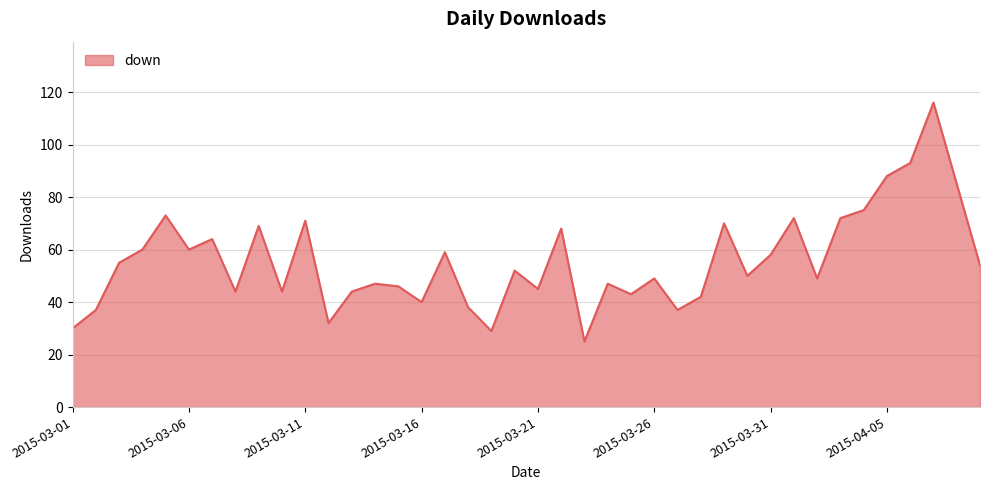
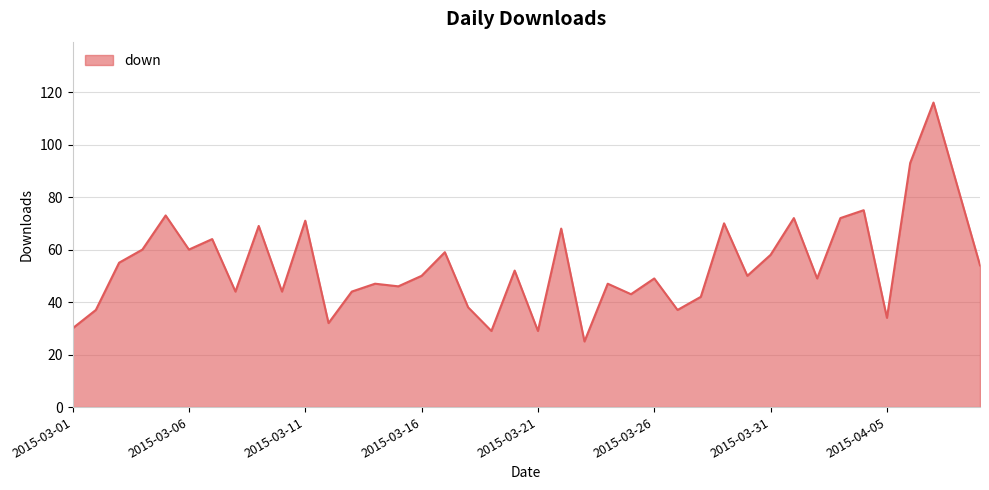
2015-03-16: 40 -> 50
2015-03-21: 45 -> 29
2015-04-05: 88 -> 34
